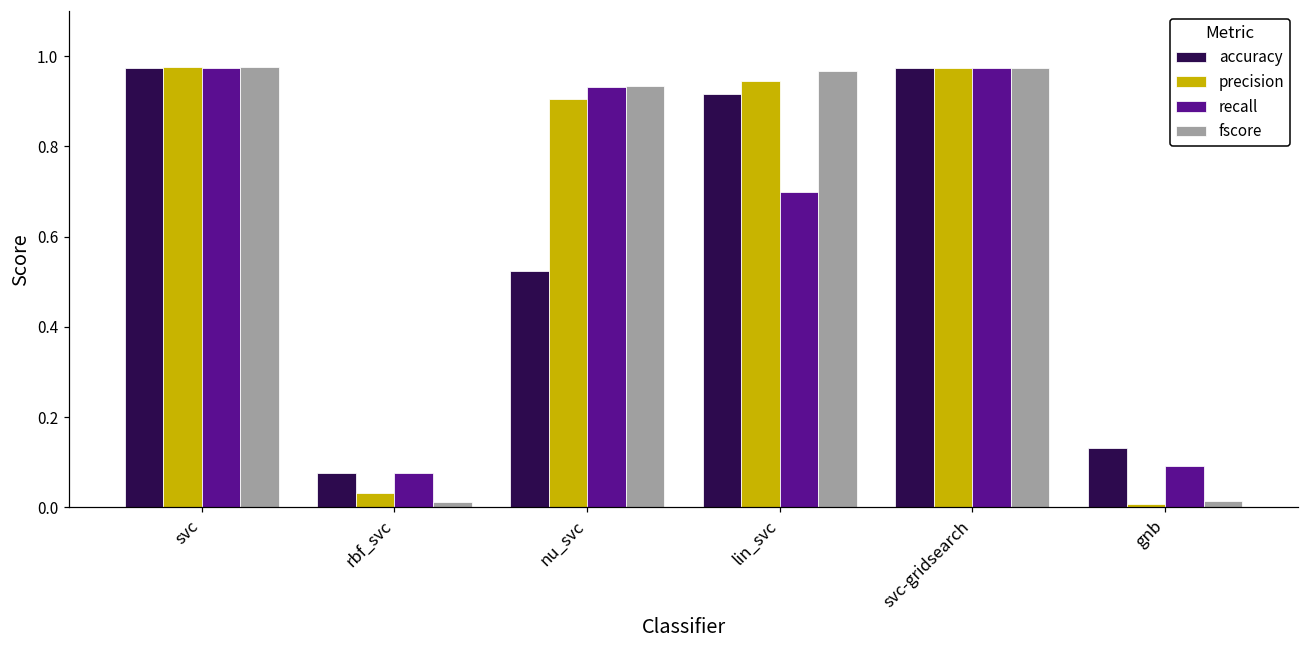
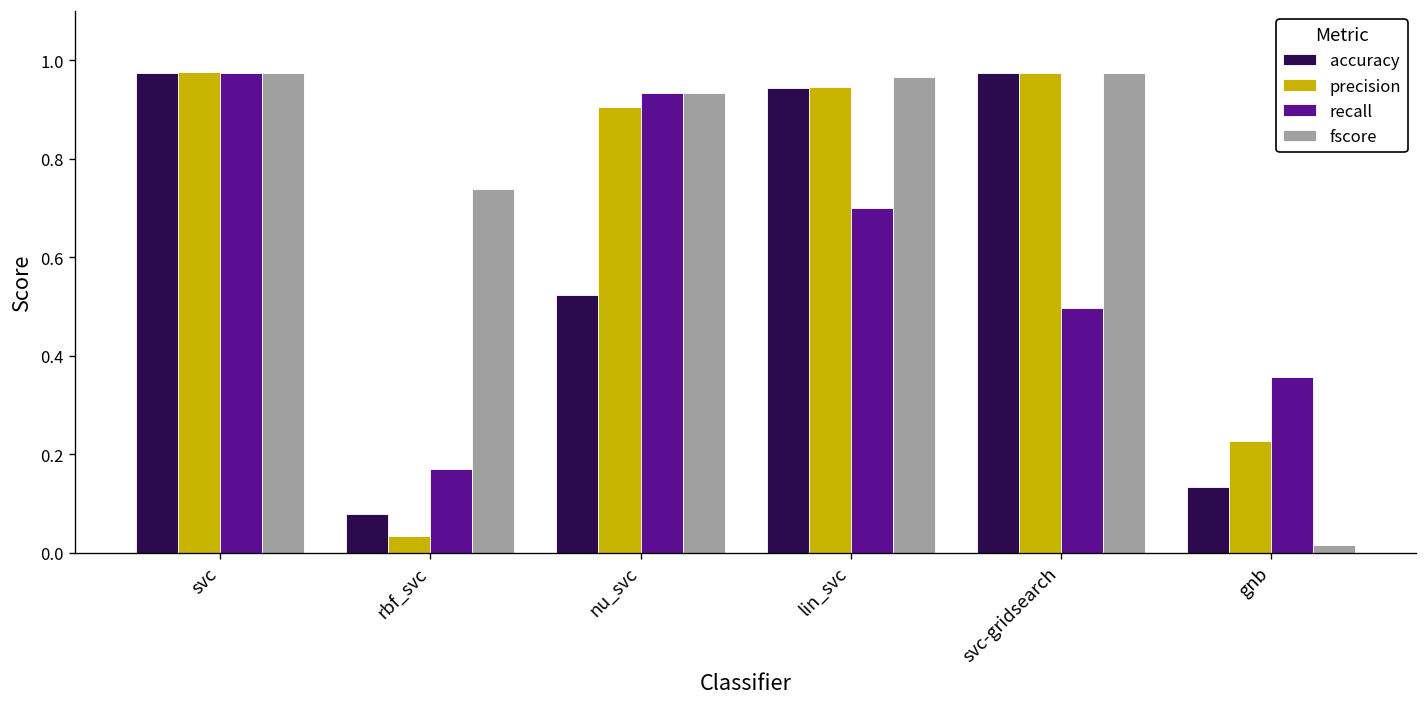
recall, rbf_svc: 0.08 -> 0.17
fscore, rbf_svc: 0.01 -> 0.74
accuracy, lin_svc: 0.92 -> 0.94
recall, svc-gridsearch: 0.97 -> 0.50
precision, gnb: 0.01 -> 0.23
recall, gnb: 0.09 -> 0.36
